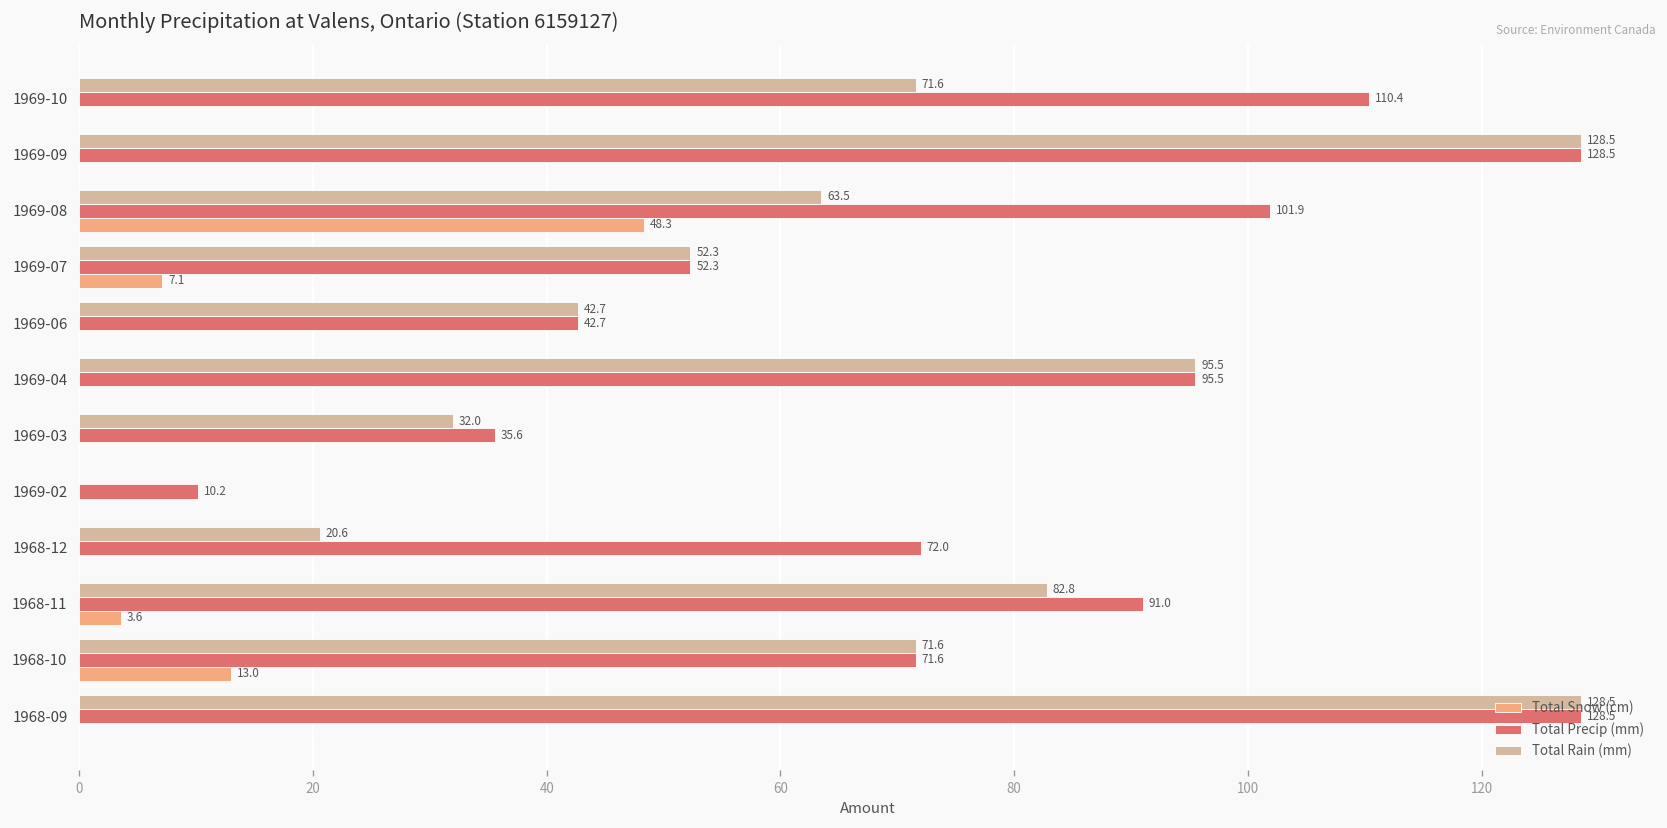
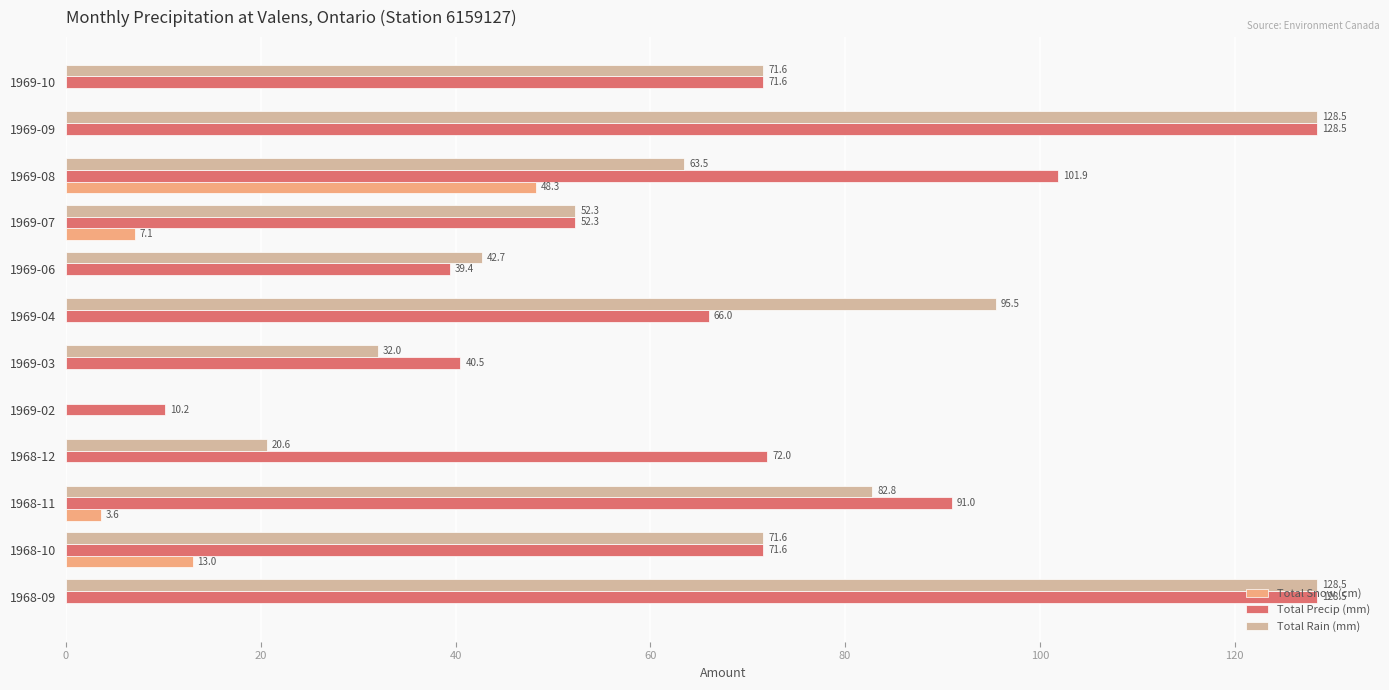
Total Precip (mm), 1969-10: 110.4 -> 71.6
Total Precip (mm), 1969-06: 42.7 -> 39.4
Total Precip (mm), 1969-04: 95.5 -> 66.0
Total Precip (mm), 1969-03: 35.6 -> 40.5
